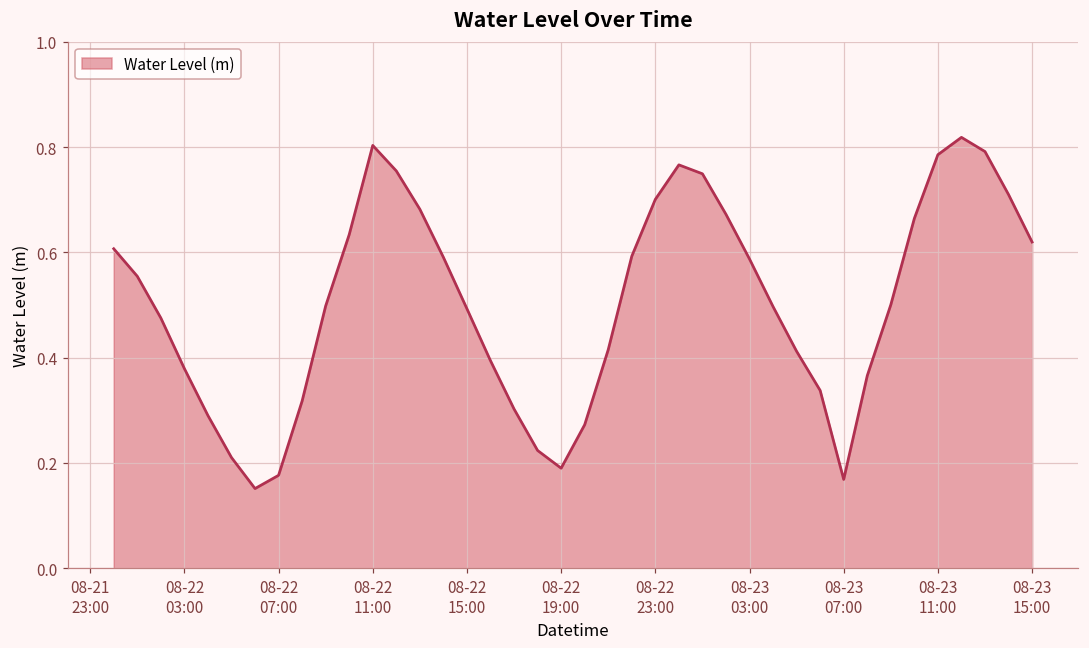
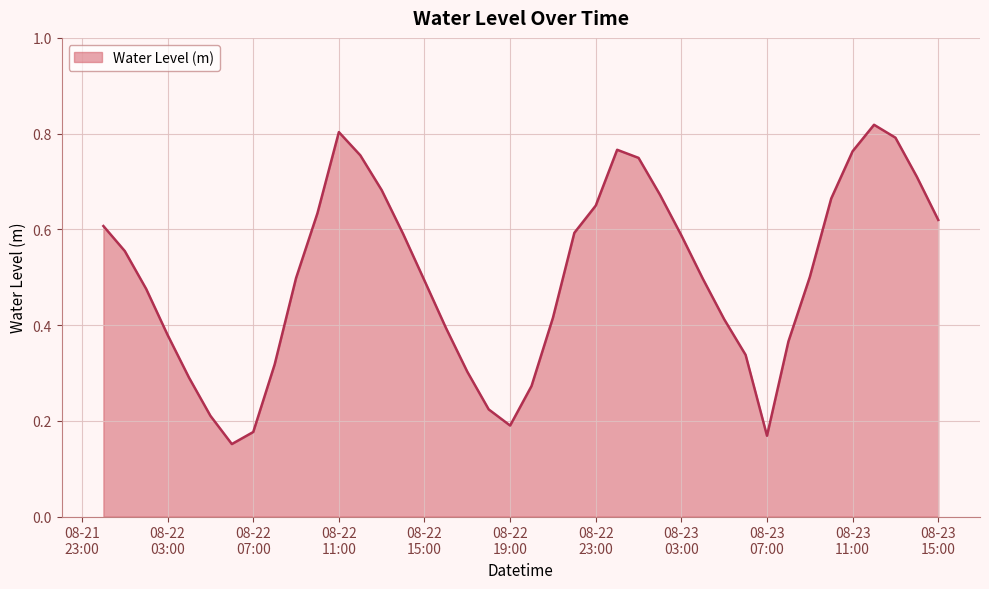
08-22 23:00: 0.70 -> 0.65
08-23 11:00: 0.79 -> 0.76
